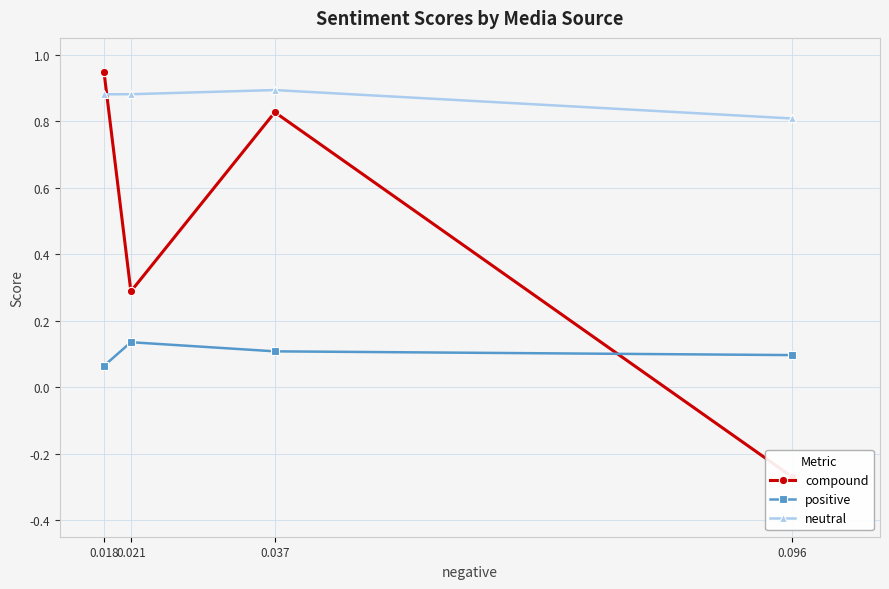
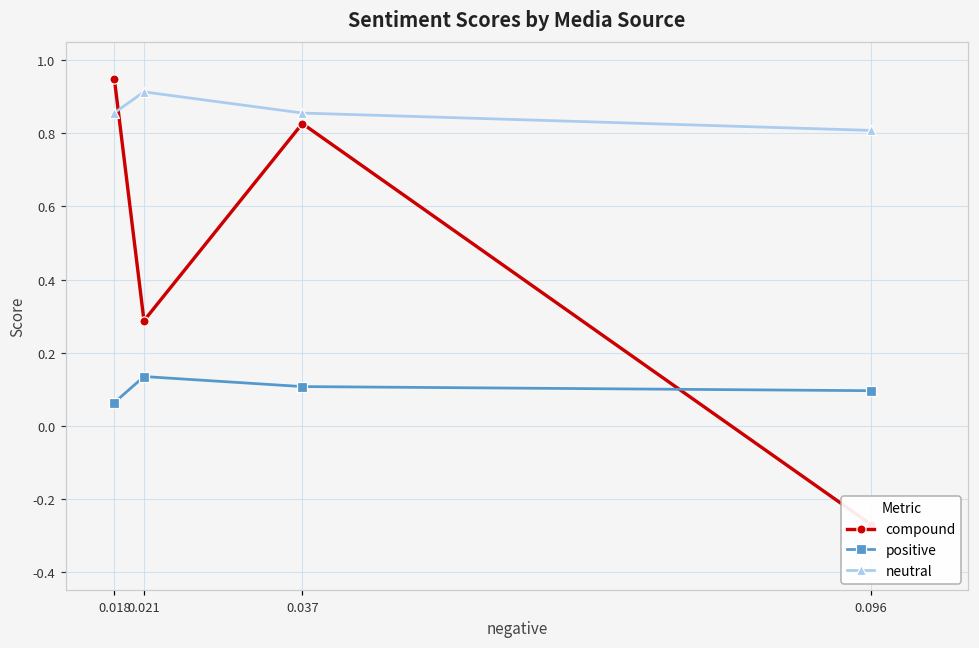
neutral, 0.018: 0.88 -> 0.86
neutral, 0.021: 0.88 -> 0.91
neutral, 0.037: 0.89 -> 0.86
